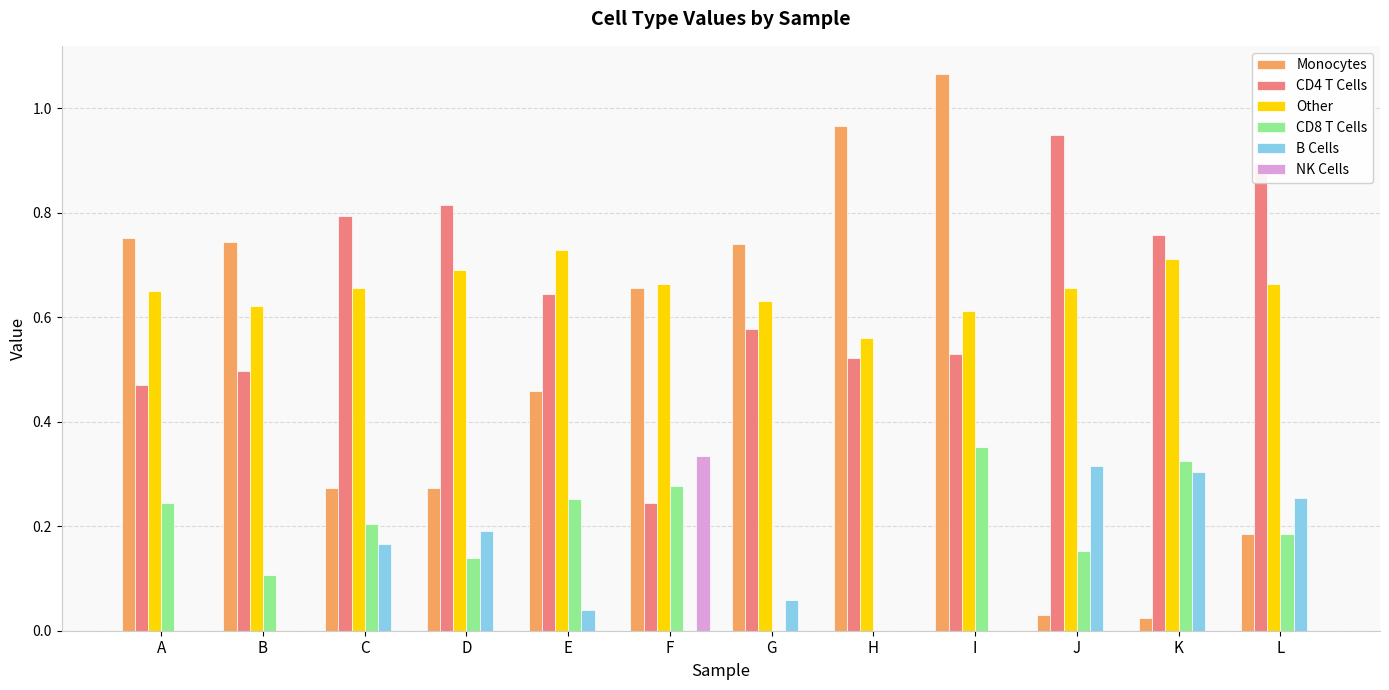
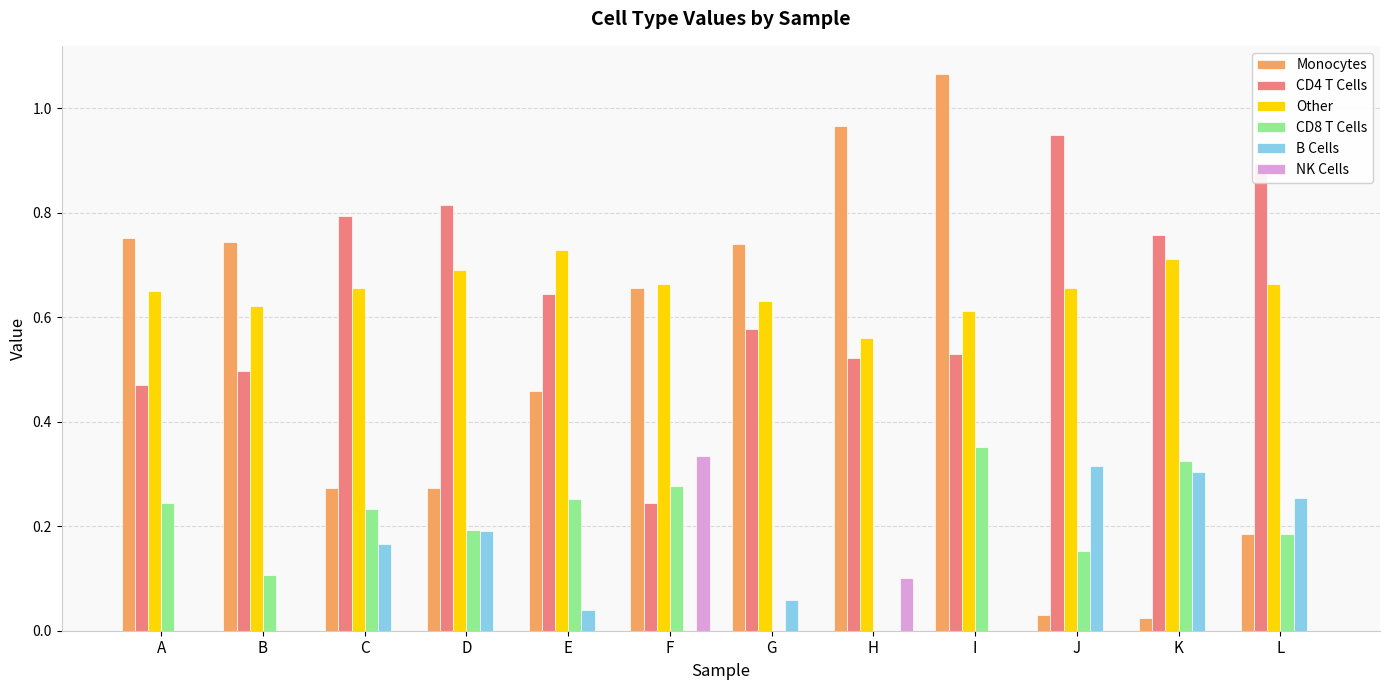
CD8 T Cells, C: 0.20 -> 0.23
CD8 T Cells, D: 0.14 -> 0.19
NK Cells, H: 0.0 -> 0.1
